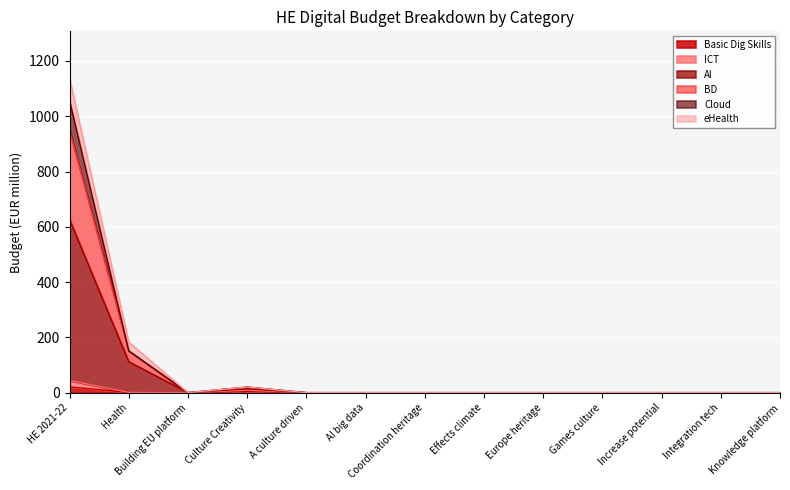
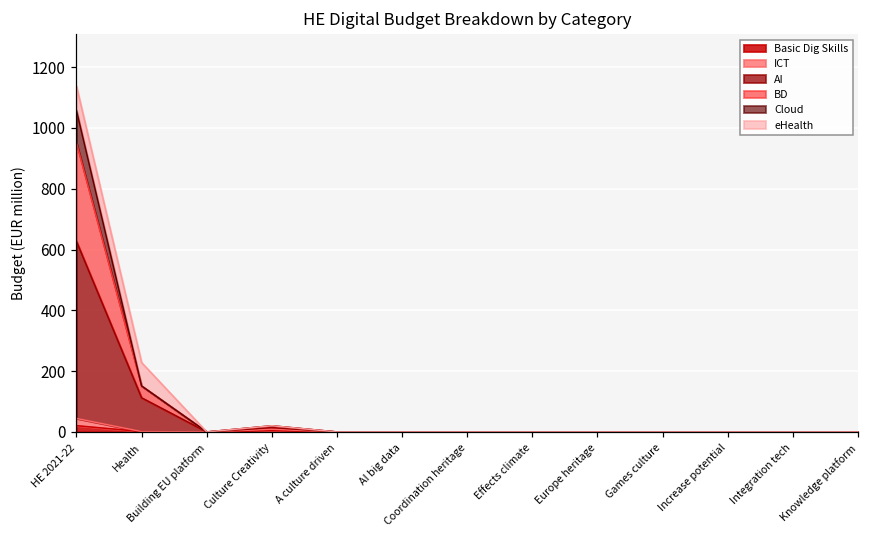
eHealth, Health: 30 -> 80
